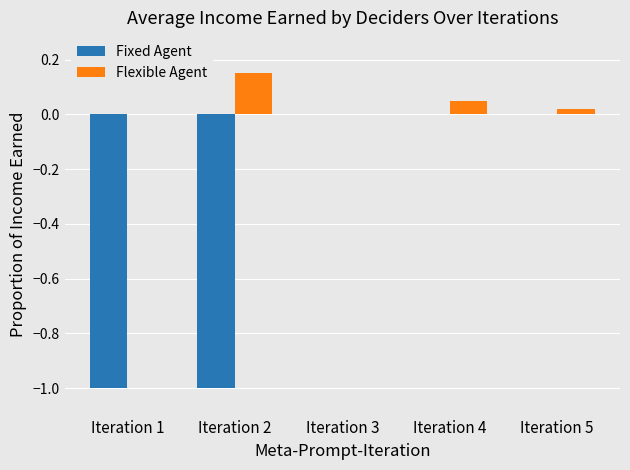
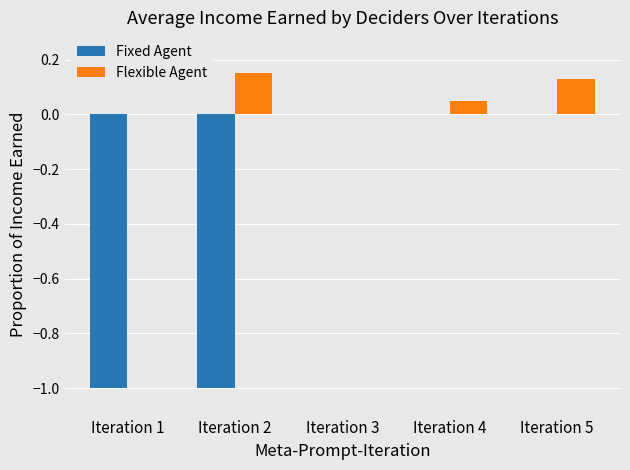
Flexible Agent, Iteration 5: 0.02 -> 0.13
